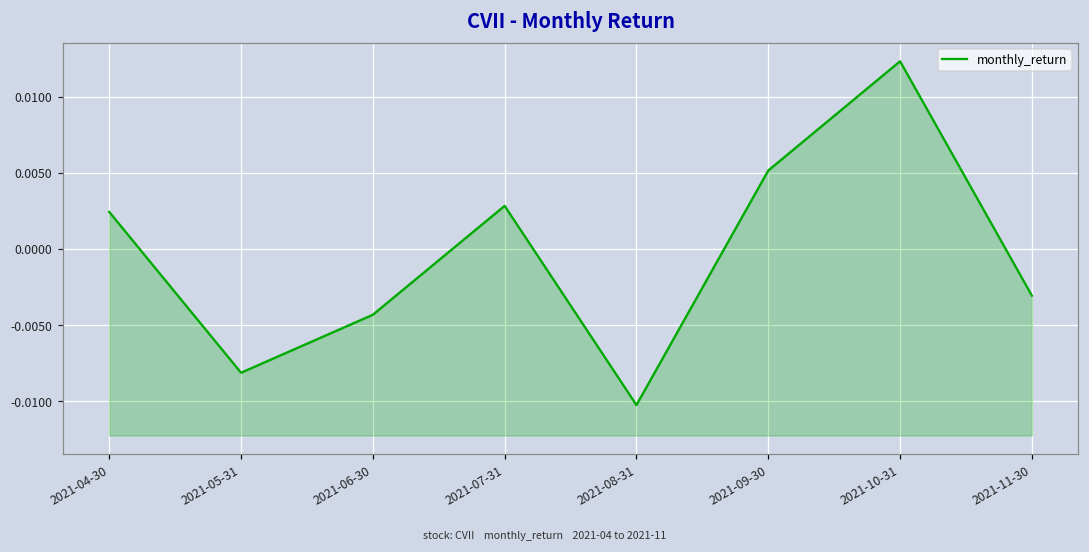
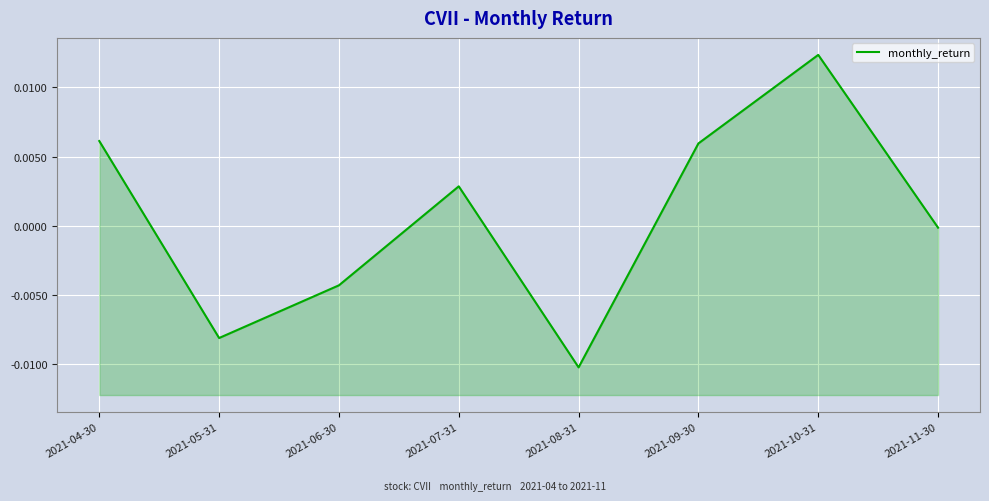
2021-04-30: 0.0025 -> 0.0061
2021-09-30: 0.0052 -> 0.0059
2021-11-30: -0.0030 -> -0.0001
